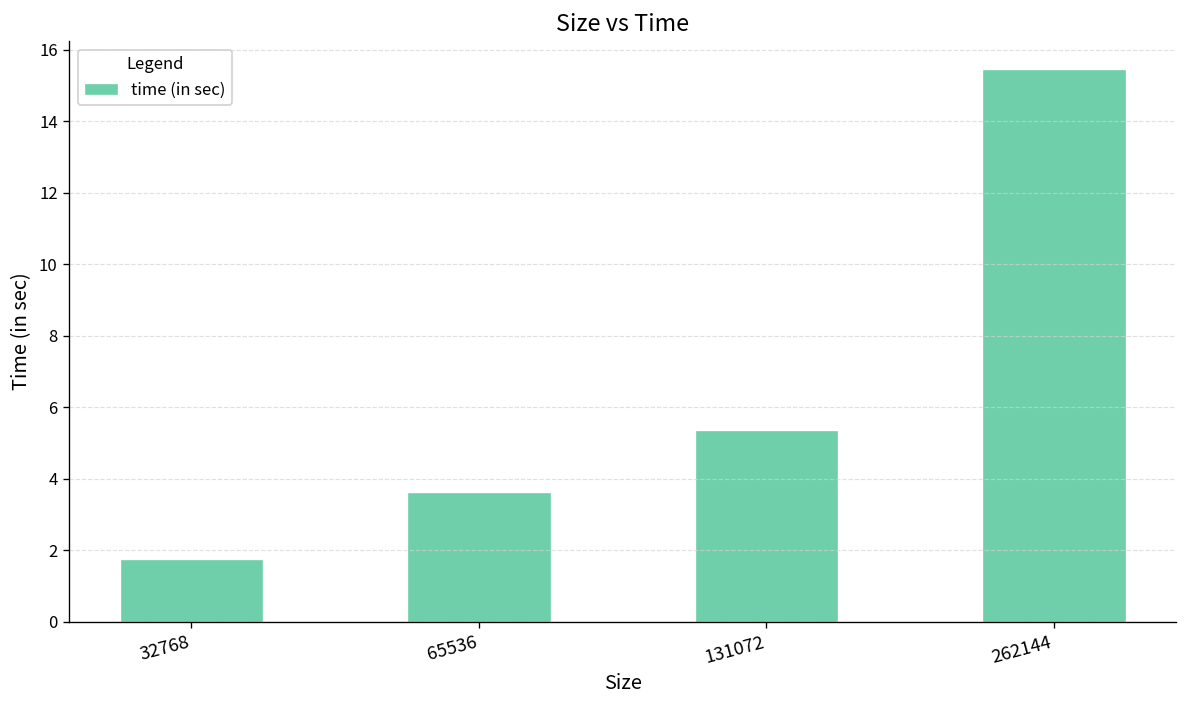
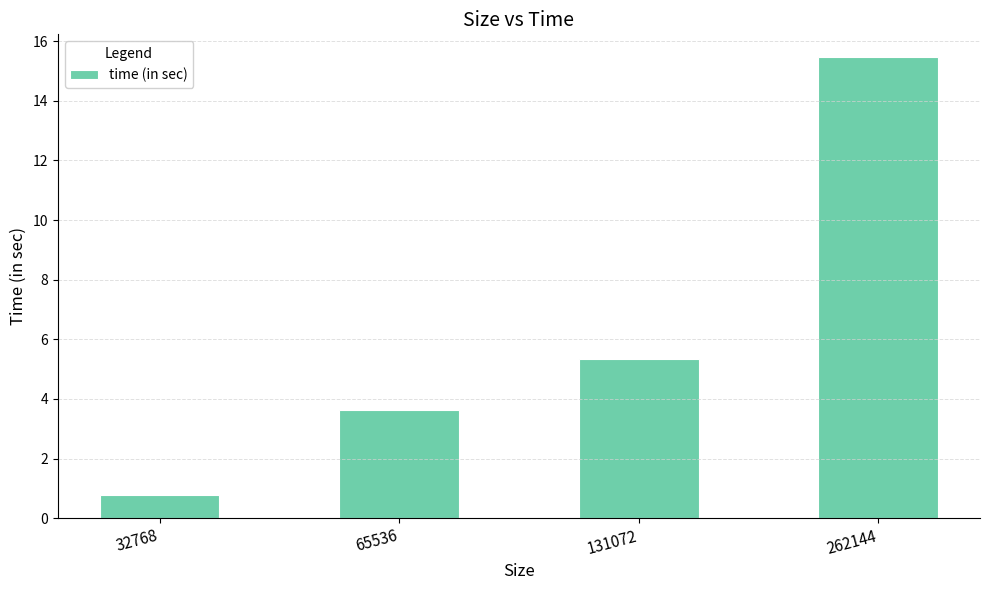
32768: 1.7 -> 0.8
